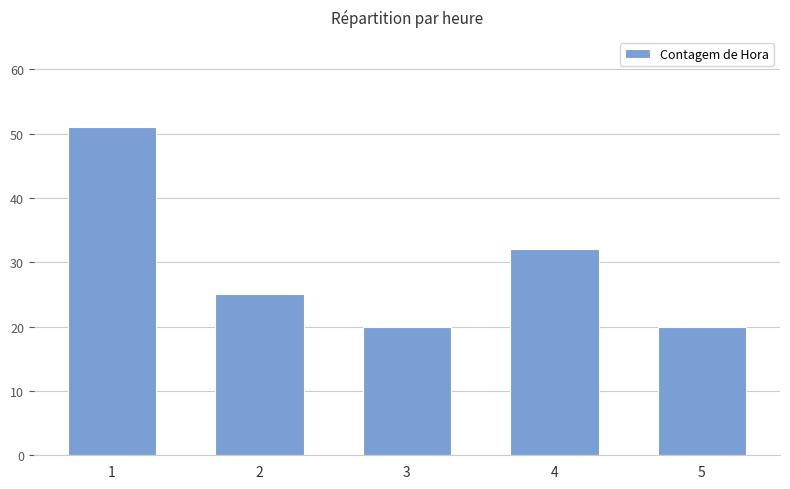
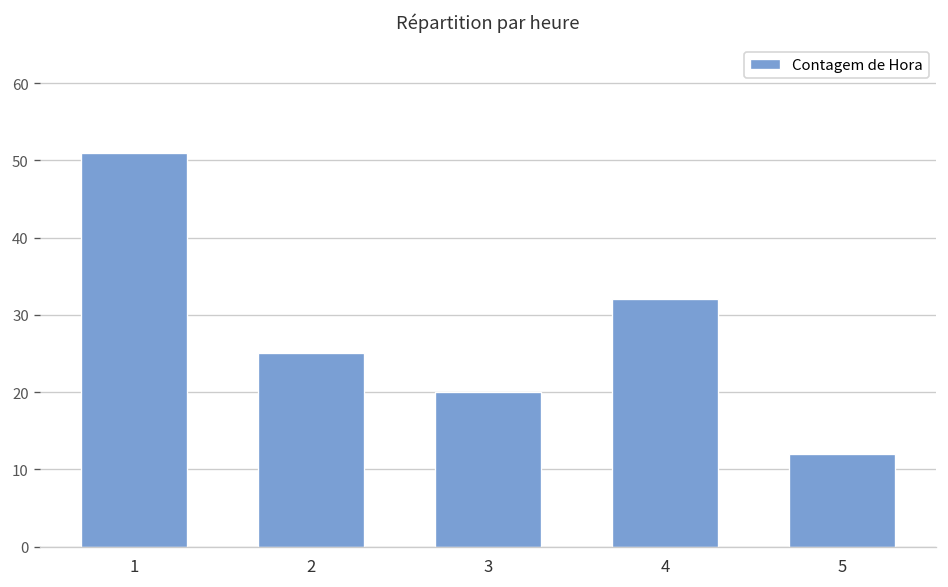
5: 20 -> 12
